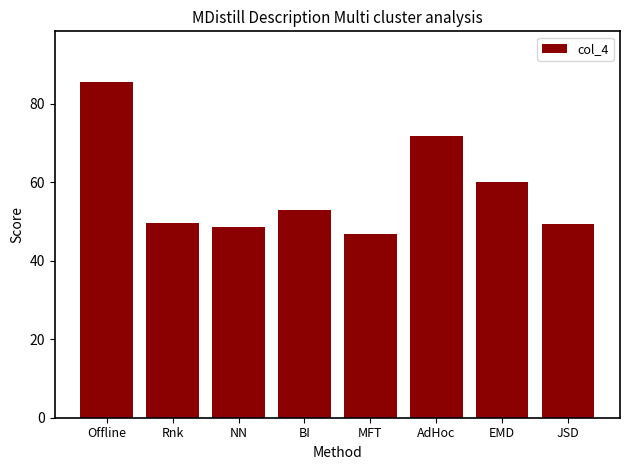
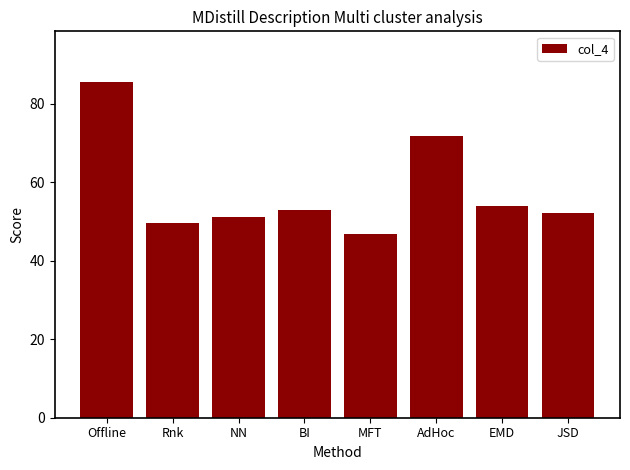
NN: 49 -> 51
EMD: 60 -> 54
JSD: 49 -> 52
